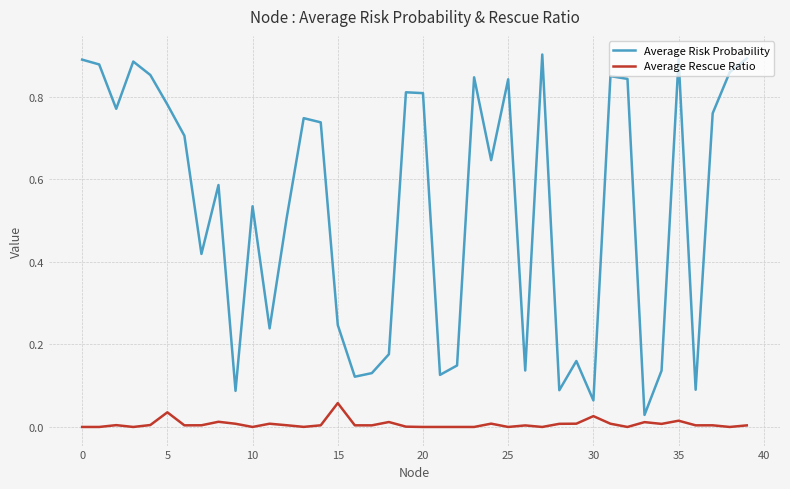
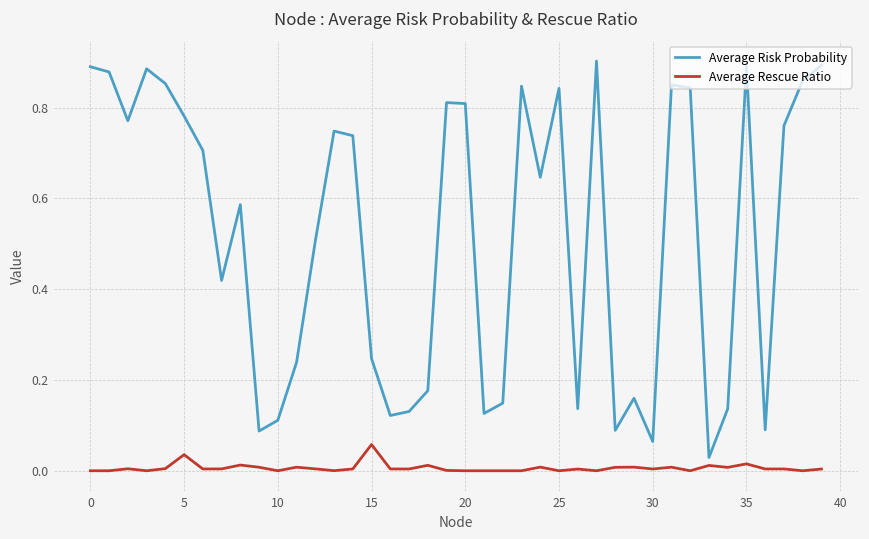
Average Risk Probability, 10: 0.53 -> 0.11
Average Rescue Ratio, 30: 0.03 -> 0.00
